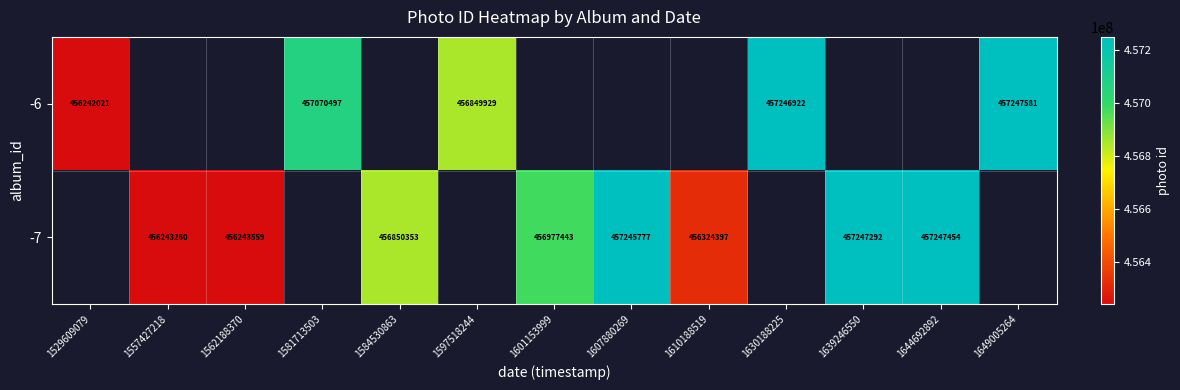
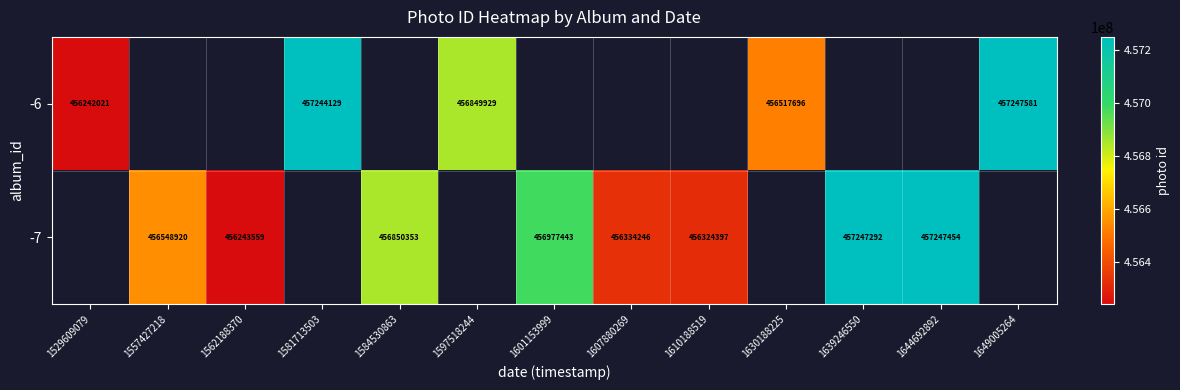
-6, 1581713503: 457070497 -> 457244129
-6, 1630188225: 457246922 -> 456517696
-7, 1557427218: 456243260 -> 456548920
-7, 1607880269: 457245777 -> 456334246
